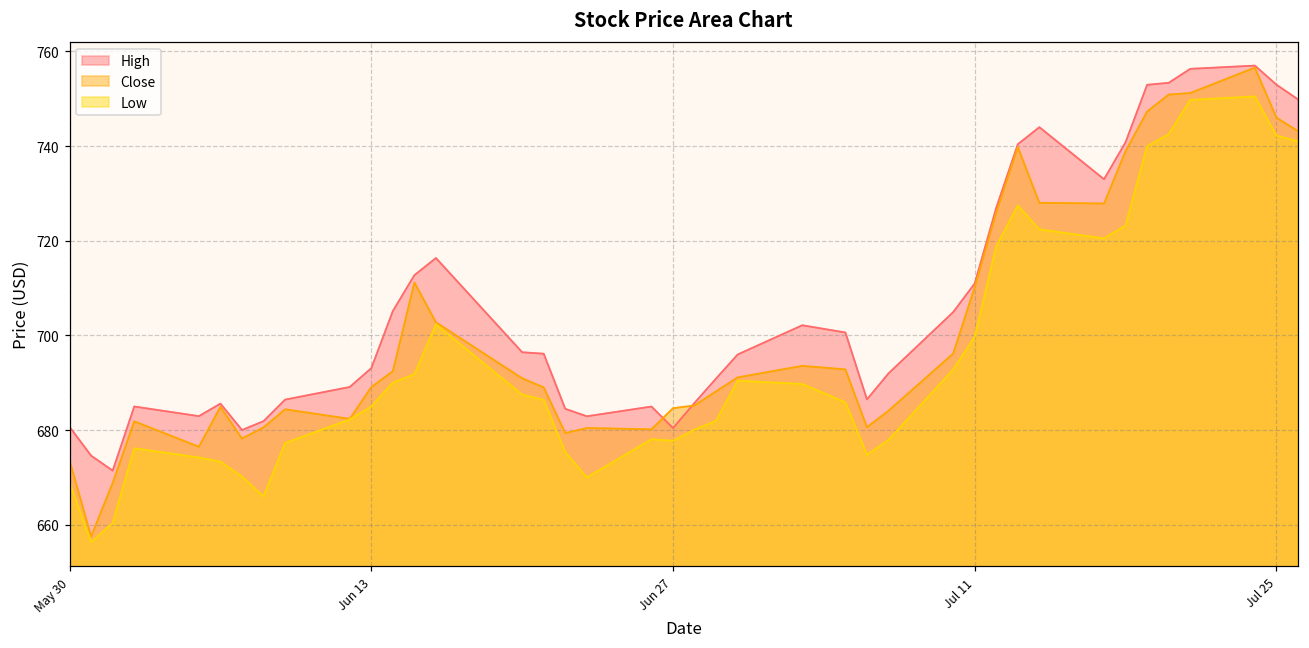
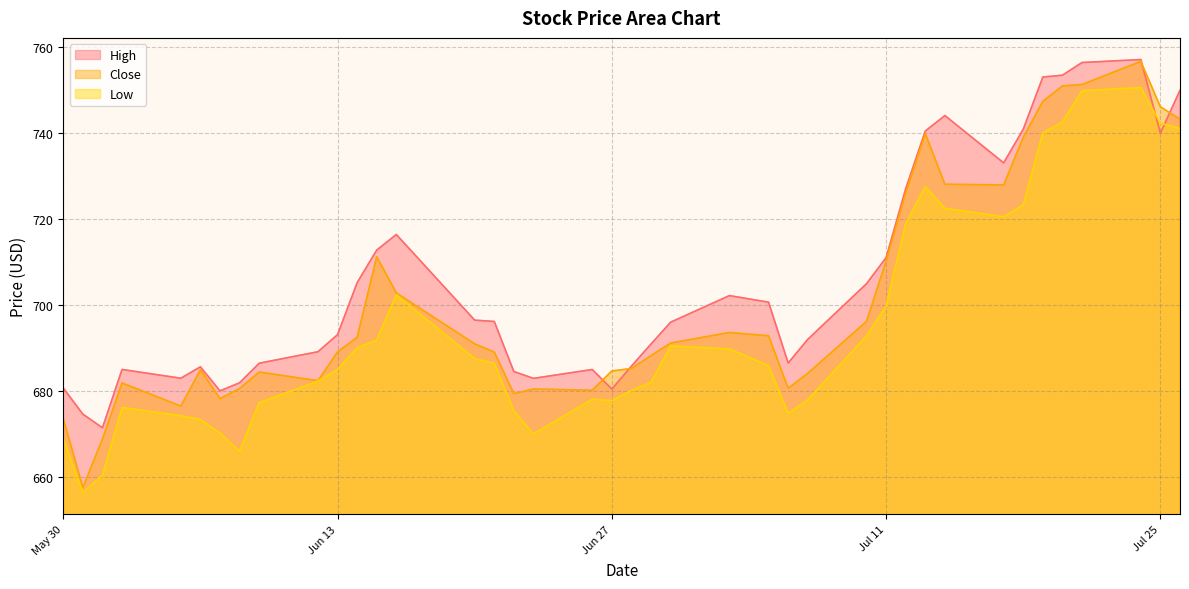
High, Jul 25: 753 -> 740
